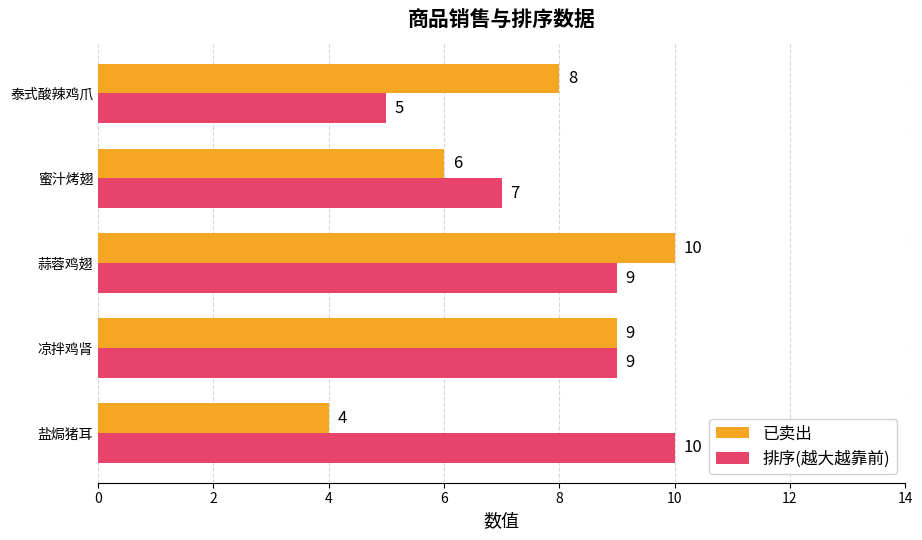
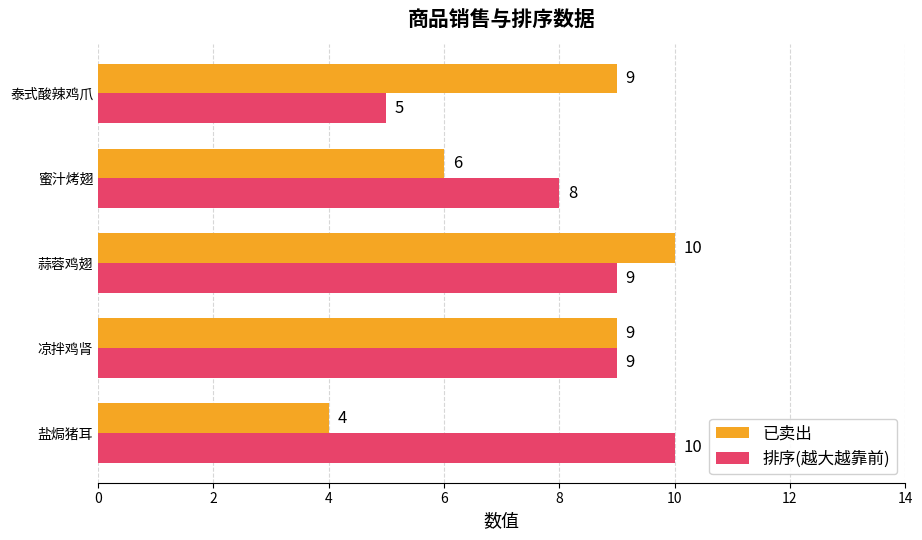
已卖出, 泰式酸辣鸡爪: 8 -> 9
排序(越大越靠前), 蜜汁烤翅: 7 -> 8
